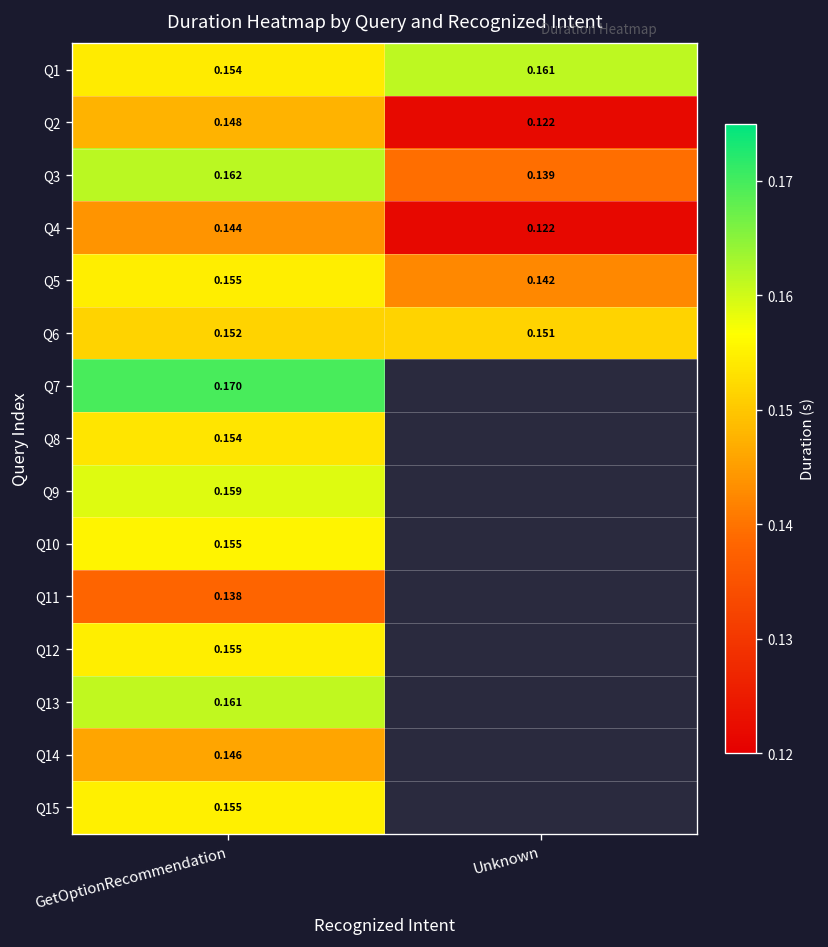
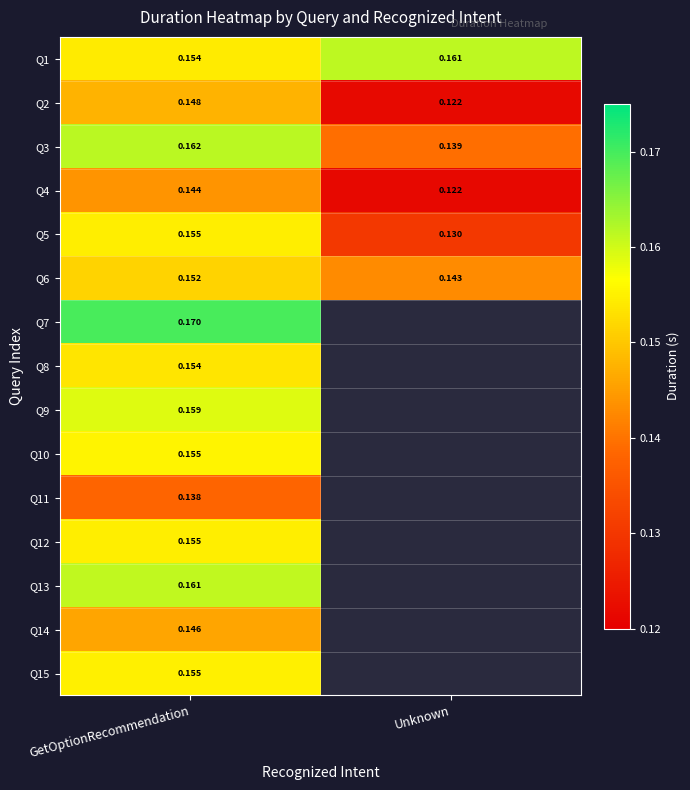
Q5, Unknown: 0.142 -> 0.130
Q6, Unknown: 0.151 -> 0.143
